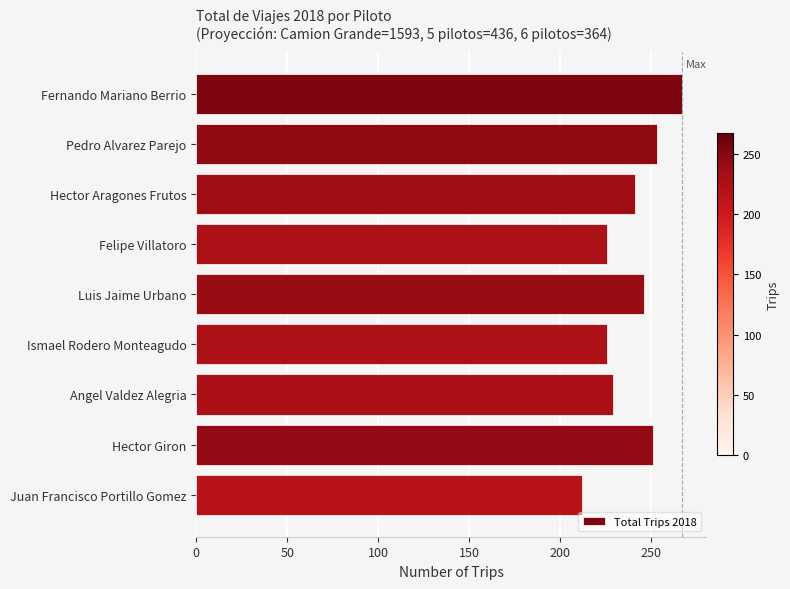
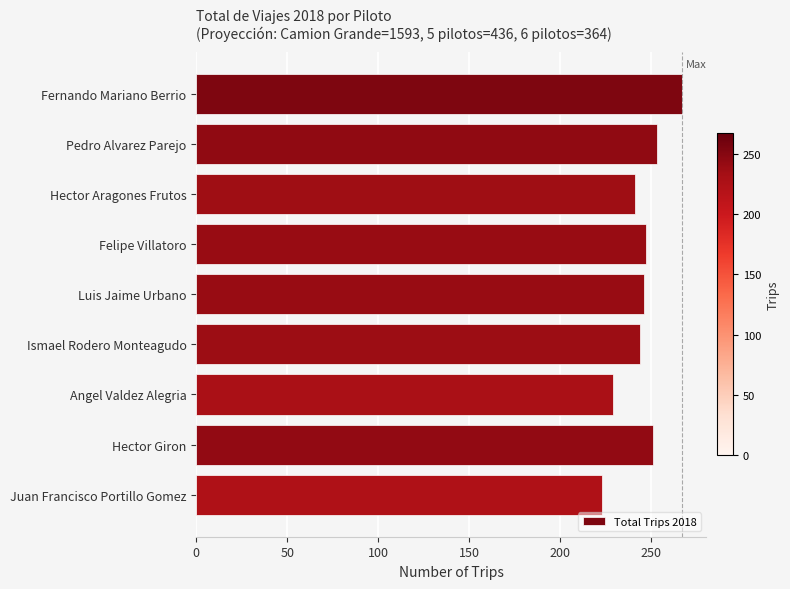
Felipe Villatoro: 226 -> 247
Ismael Rodero Monteagudo: 226 -> 244
Juan Francisco Portillo Gomez: 212 -> 223
